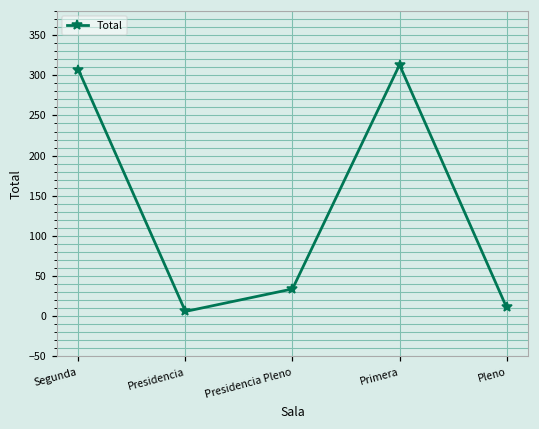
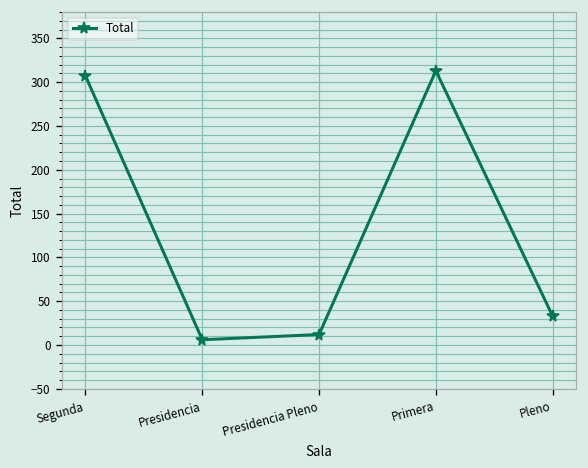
Presidencia Pleno: 30 -> 10
Pleno: 10 -> 30
